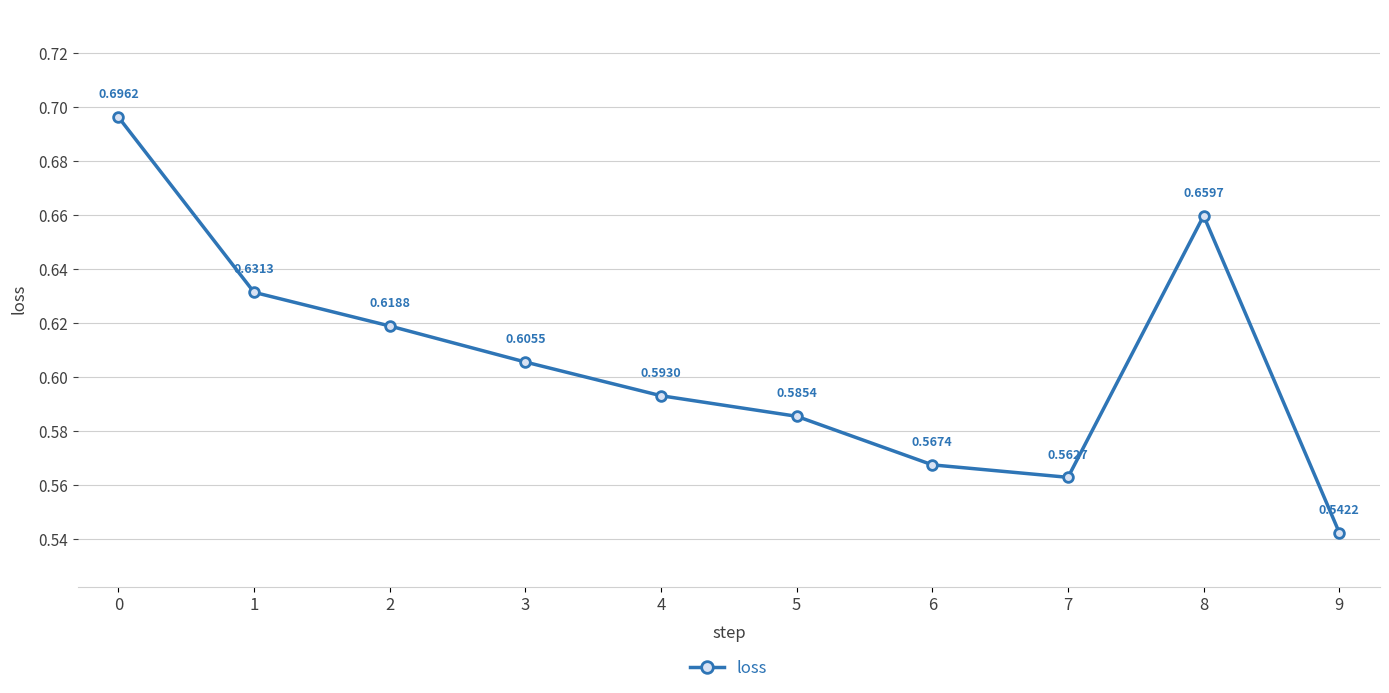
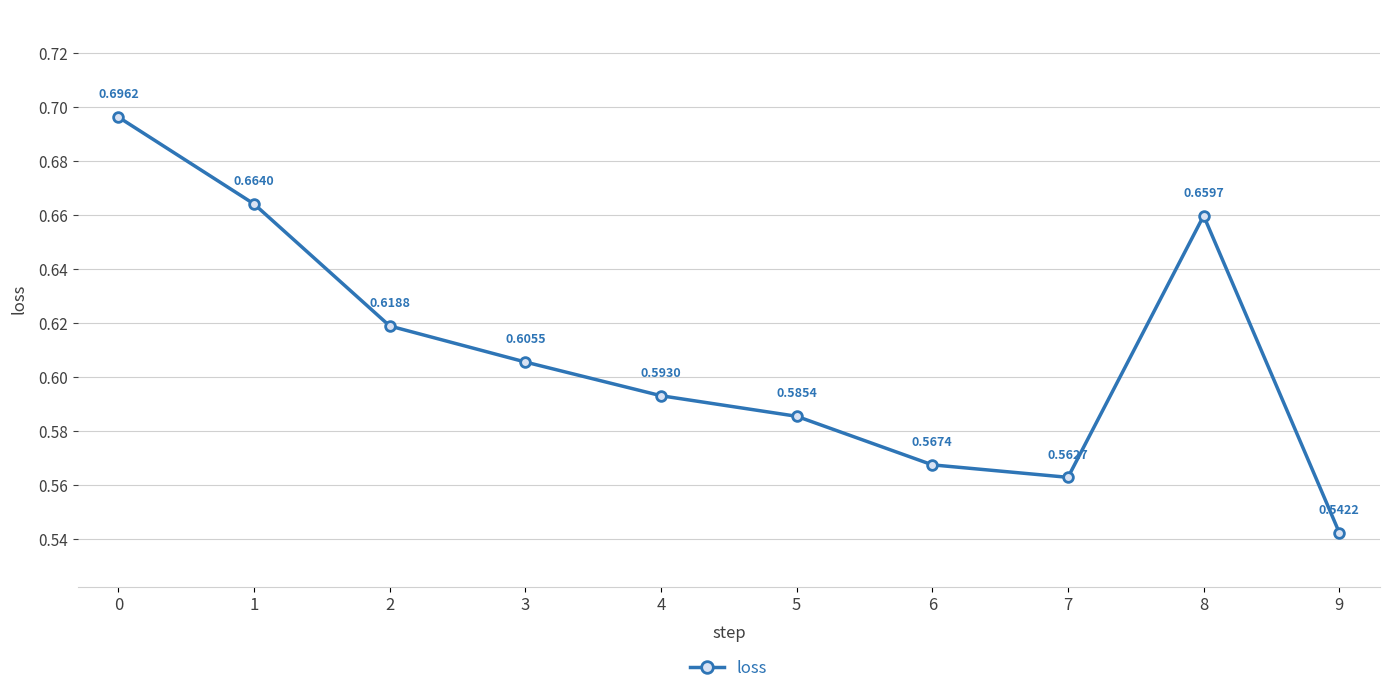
1: 0.6313 -> 0.6640
